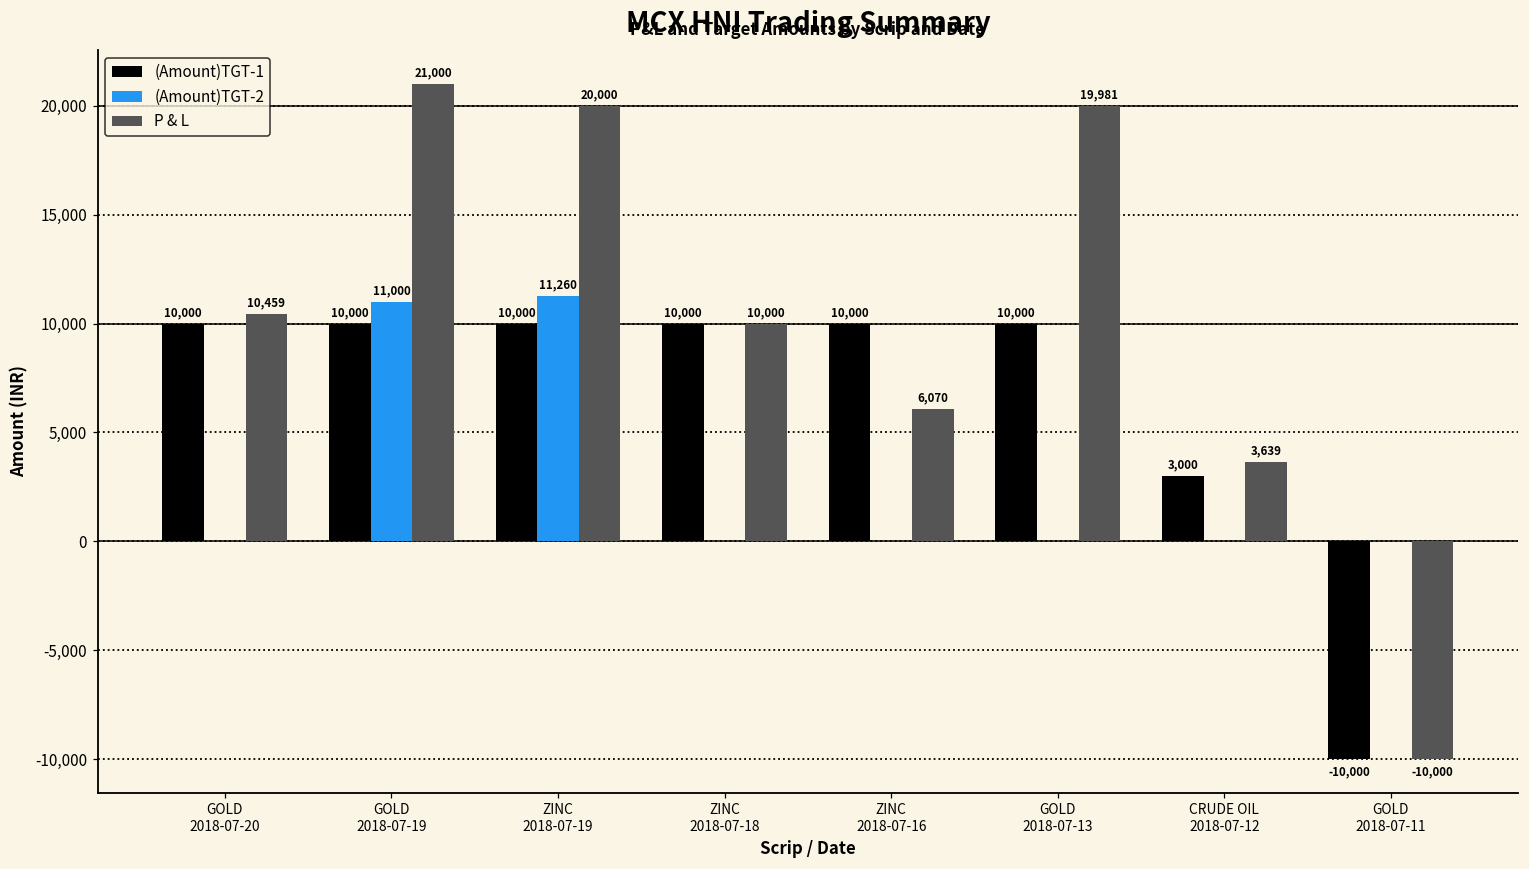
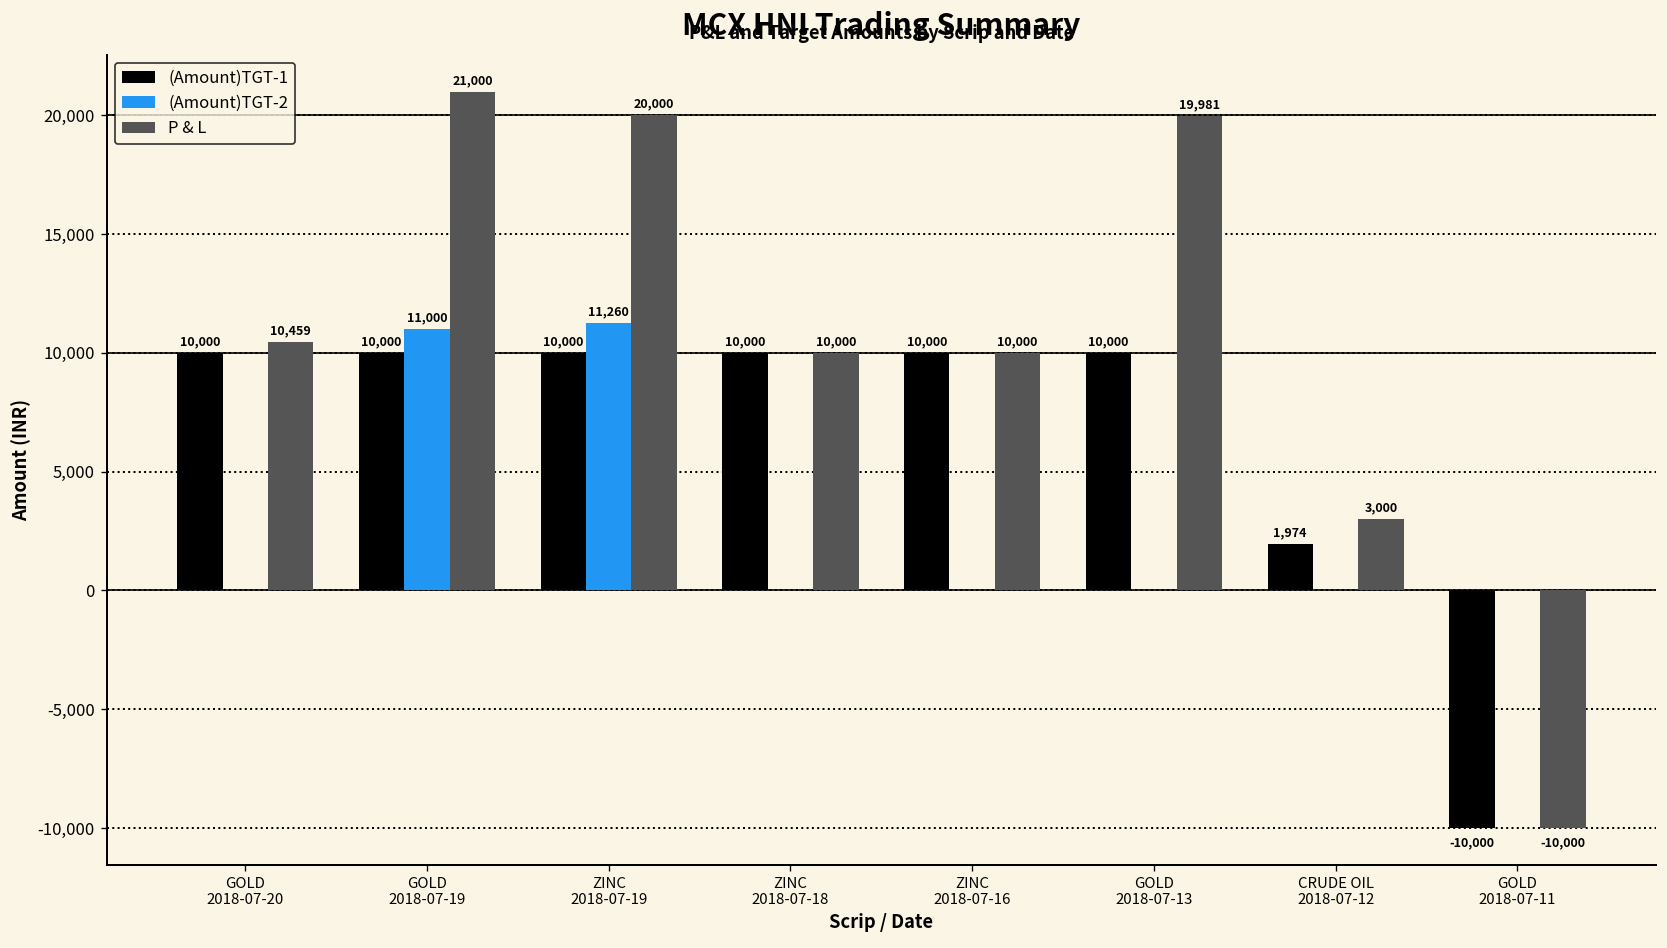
P & L, ZINC 2018-07-16: 6,070 -> 10,000
(Amount)TGT-1, CRUDE OIL 2018-07-12: 3,000 -> 1,974
P & L, CRUDE OIL 2018-07-12: 3,639 -> 3,000
